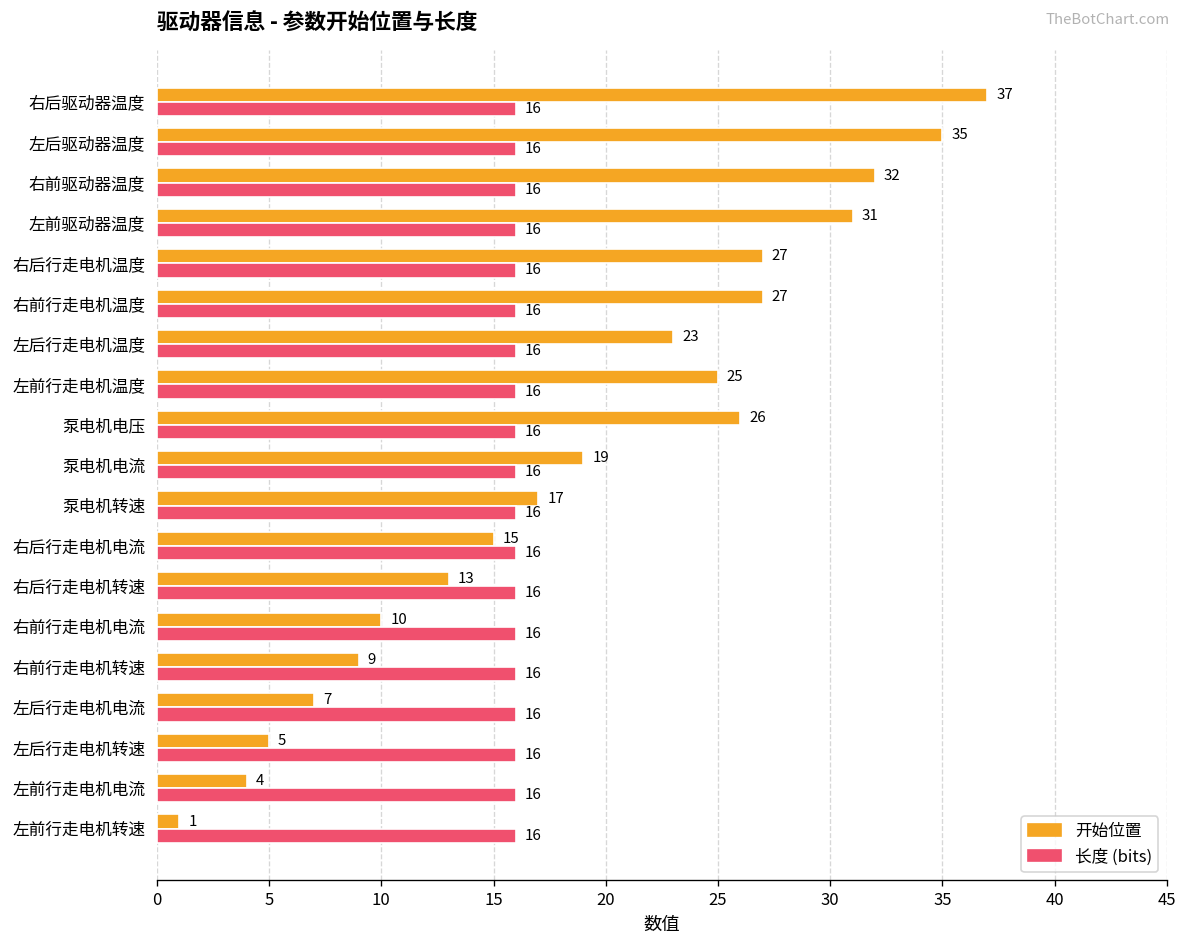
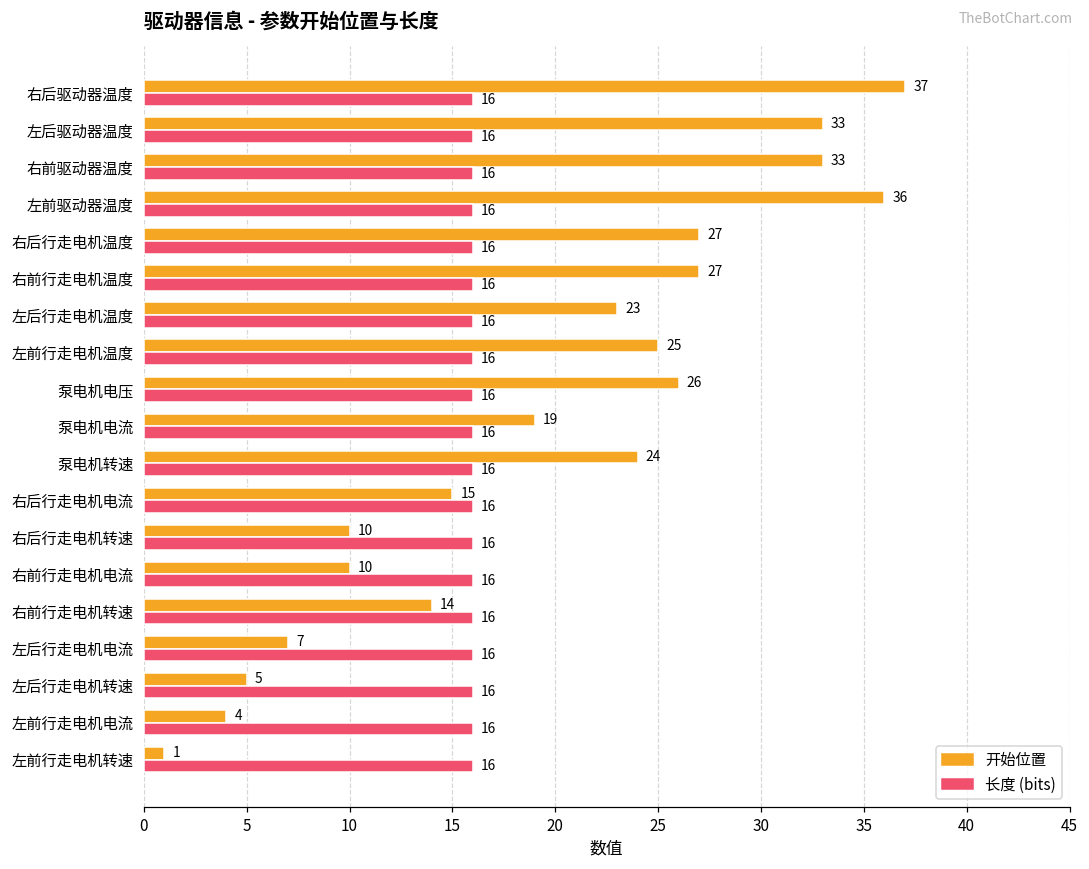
开始位置, 左后驱动器温度: 35 -> 33
开始位置, 右前驱动器温度: 32 -> 33
开始位置, 左前驱动器温度: 31 -> 36
开始位置, 泵电机转速: 17 -> 24
开始位置, 右后行走电机转速: 13 -> 10
开始位置, 右前行走电机转速: 9 -> 14
